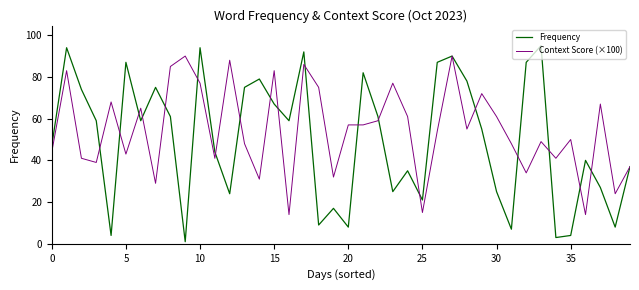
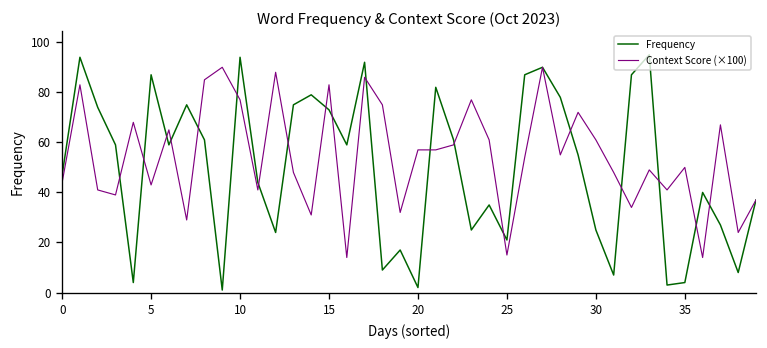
Frequency, 15: 67 -> 73
Frequency, 20: 8 -> 2
